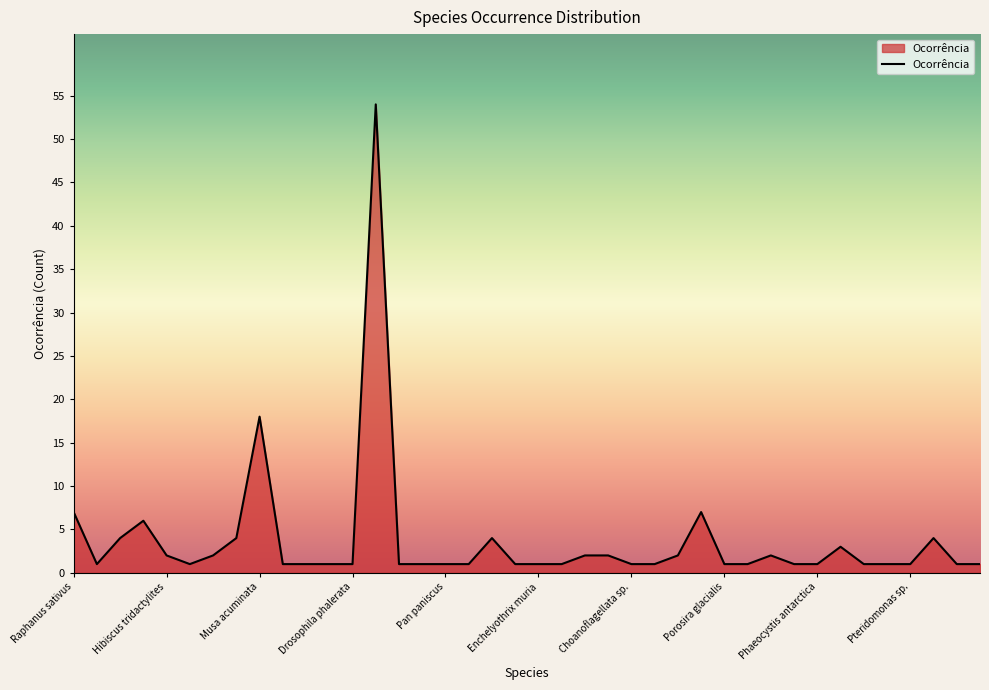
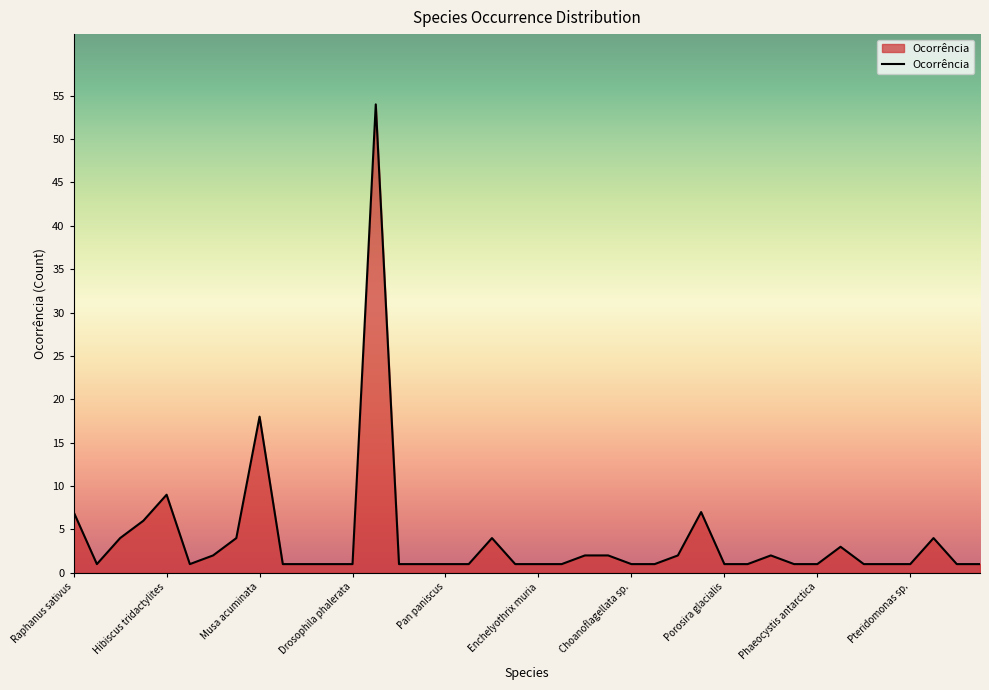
Hibiscus tridactylites: 2 -> 9
